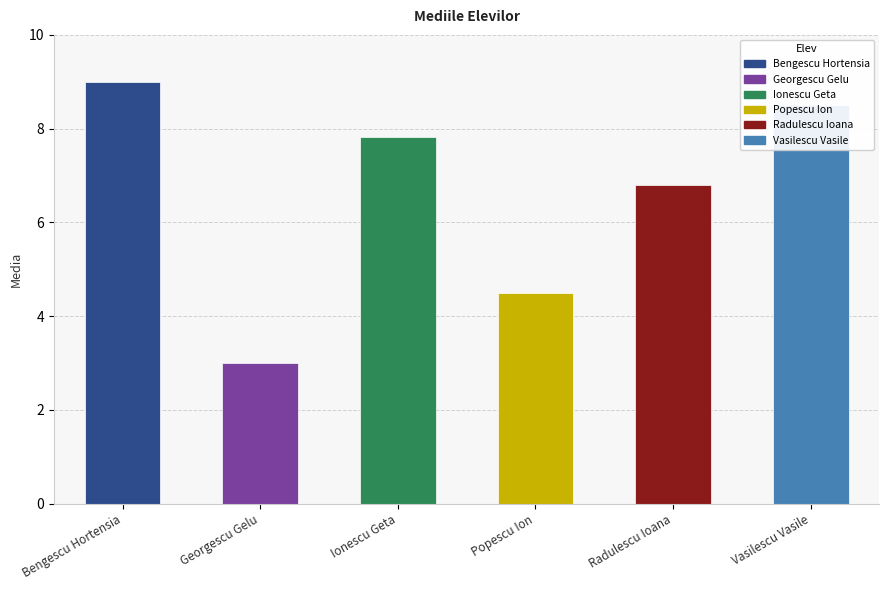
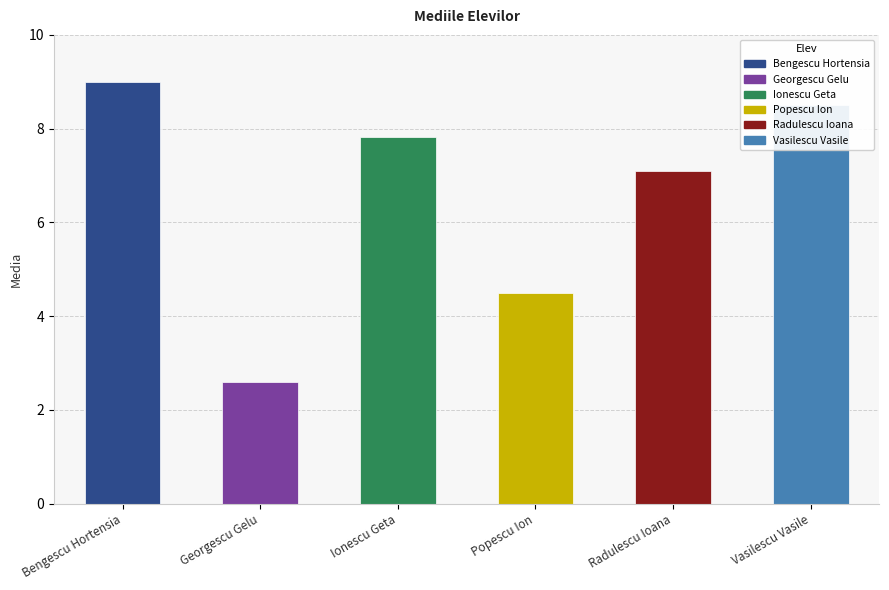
Georgescu Gelu: 3.0 -> 2.6
Radulescu Ioana: 6.8 -> 7.1
